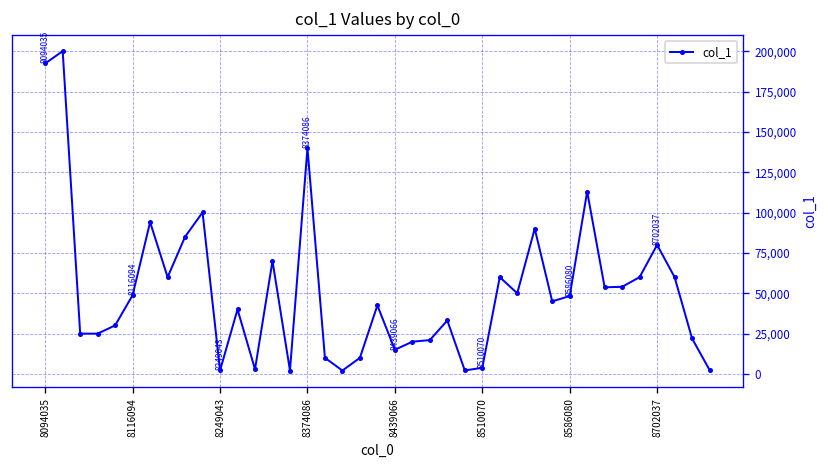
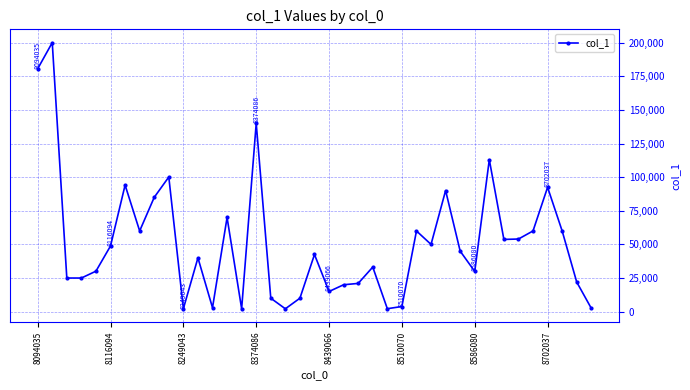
8094035: 192,000 -> 181,000
8586080: 48,000 -> 30,000
8702037: 80,000 -> 92,000
